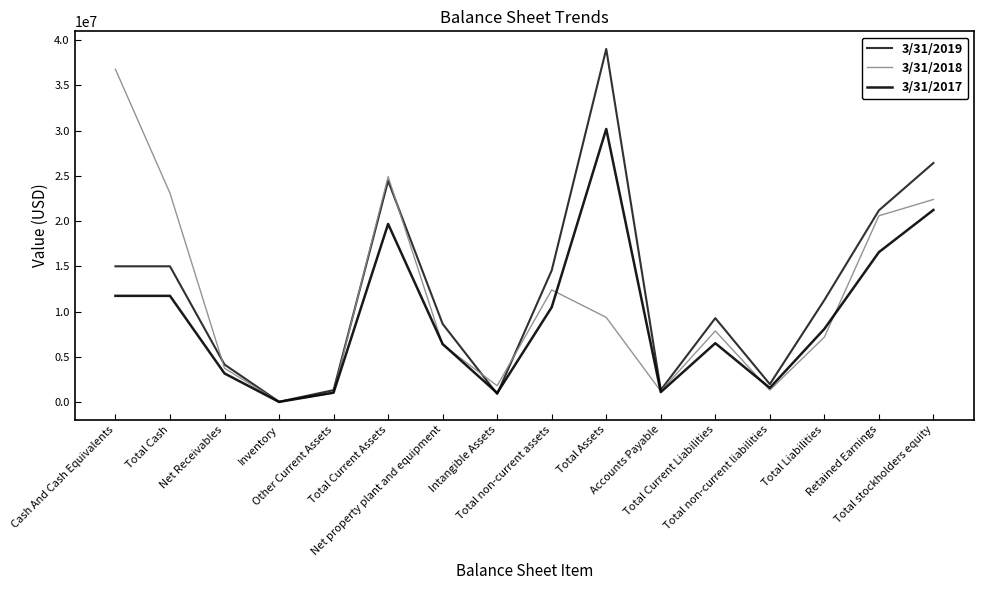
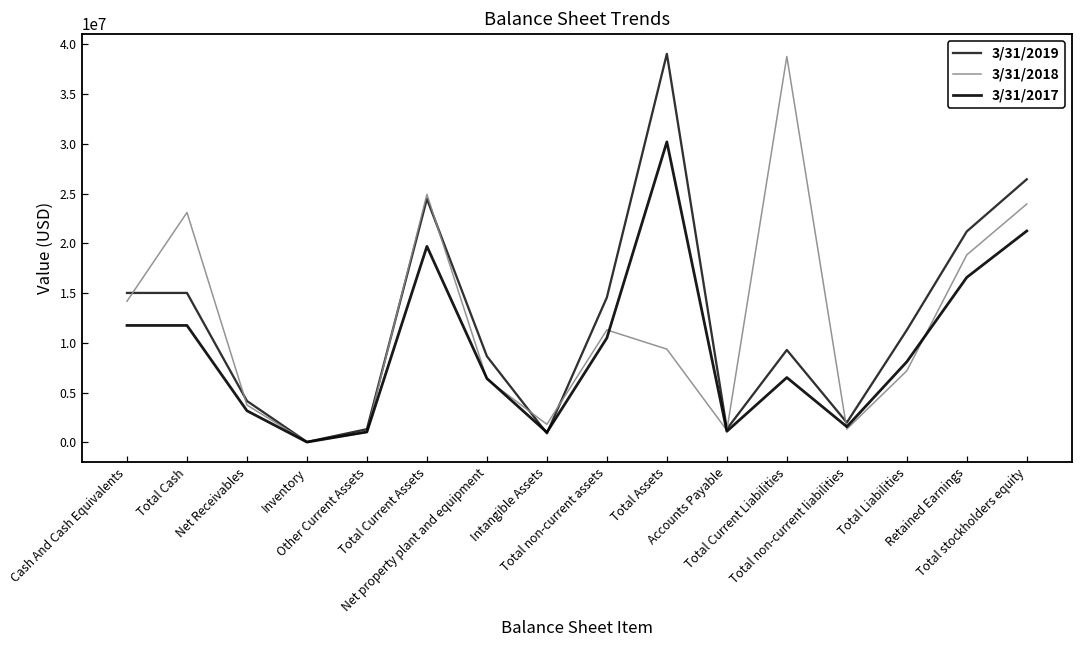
3/31/2018, Cash And Cash Equivalents: 37000000 -> 14000000
3/31/2018, Total non-current assets: 12000000 -> 11000000
3/31/2018, Total Current Liabilities: 8000000 -> 39000000
3/31/2018, Retained Earnings: 21000000 -> 19000000
3/31/2018, Total stockholders equity: 22000000 -> 24000000
